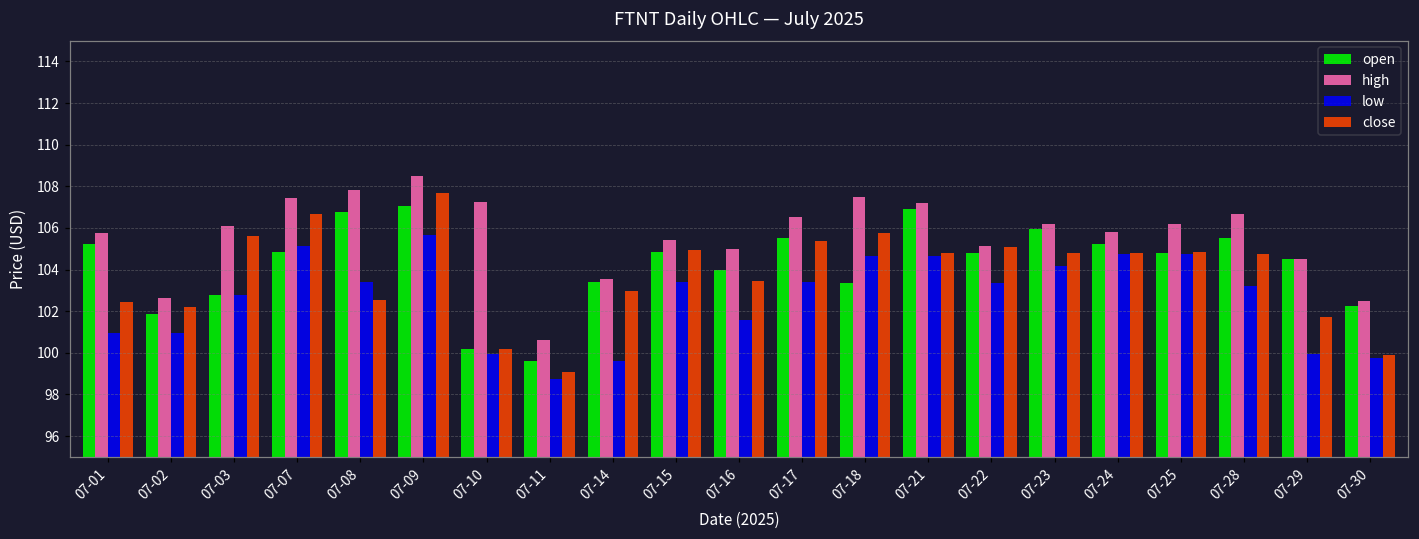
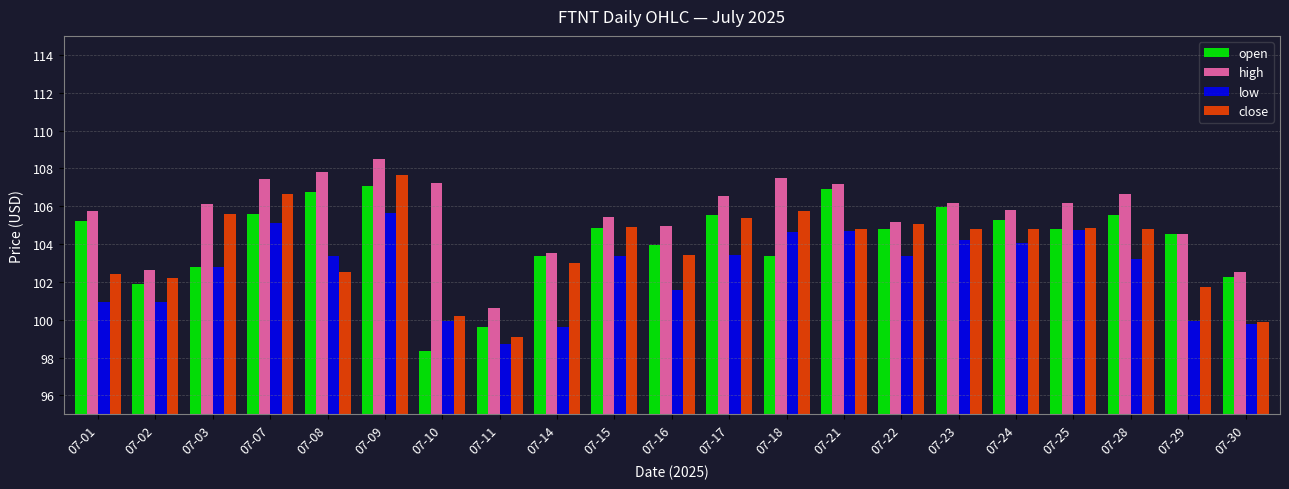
open, 07-07: 104.8 -> 105.6
open, 07-10: 100.2 -> 98.4
low, 07-24: 104.7 -> 104.1
